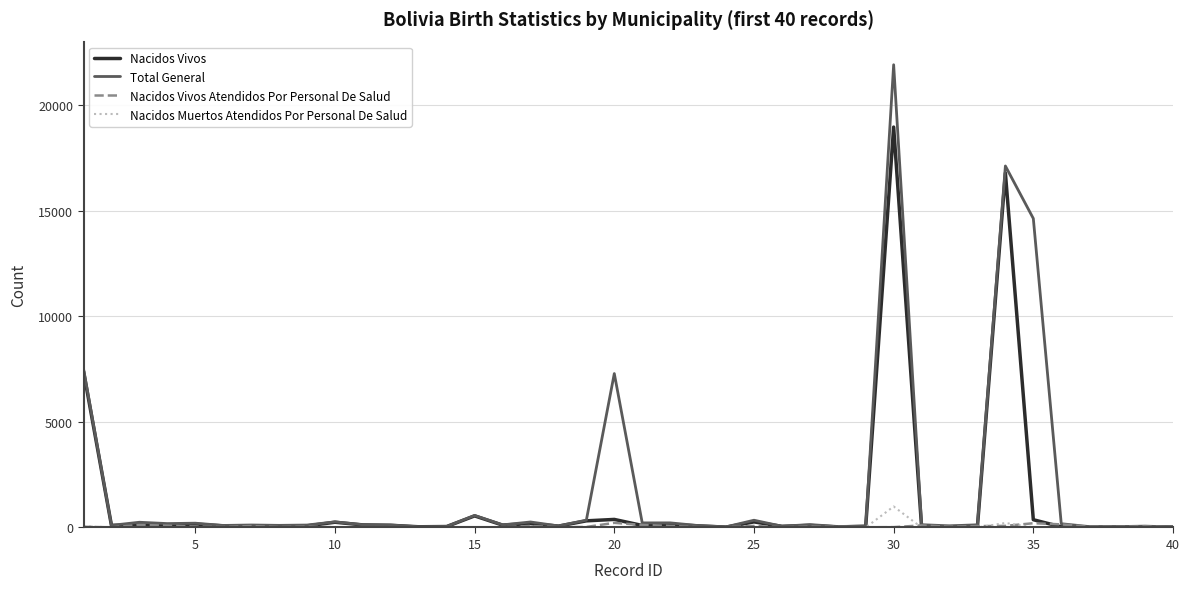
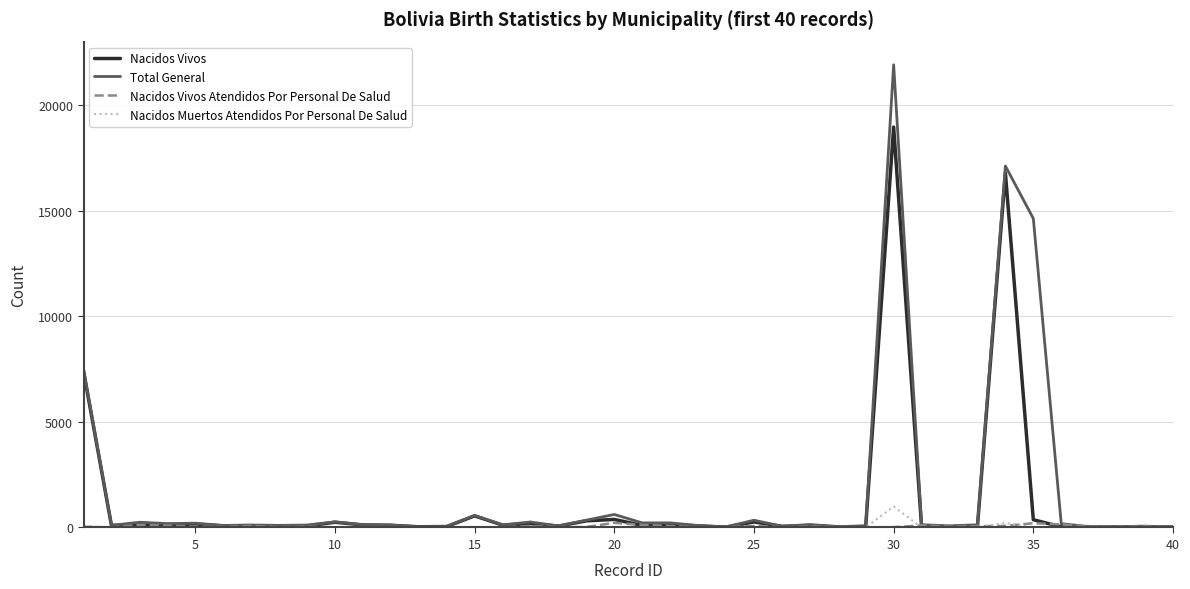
Total General, 20: 7300 -> 600
